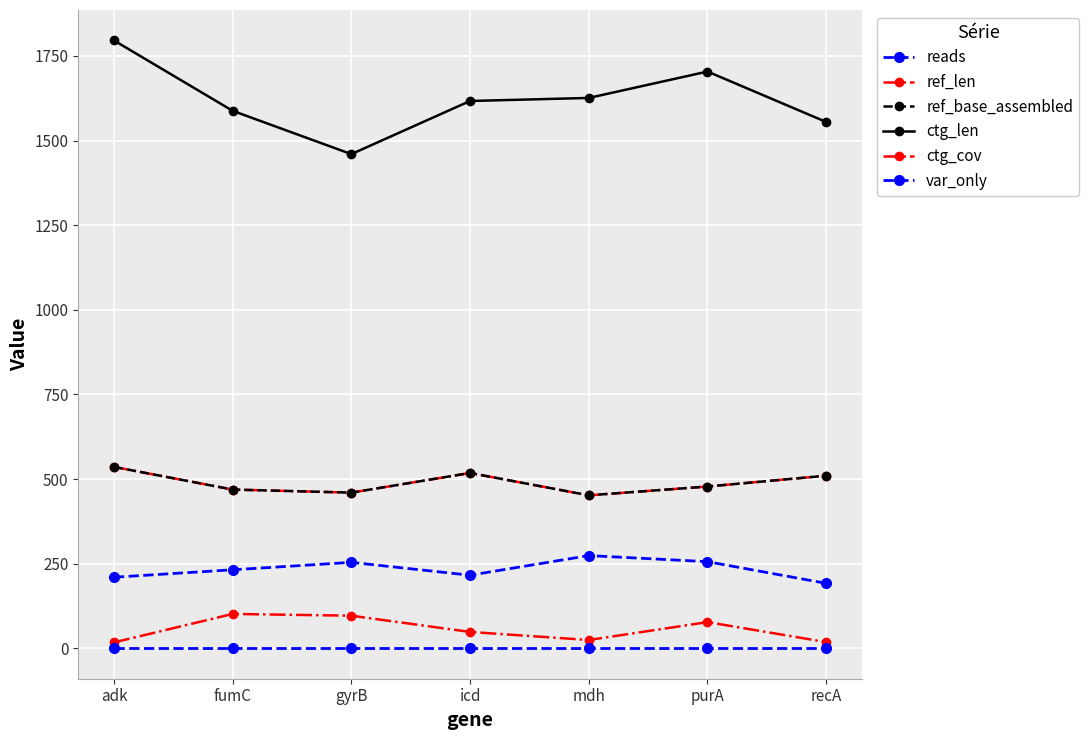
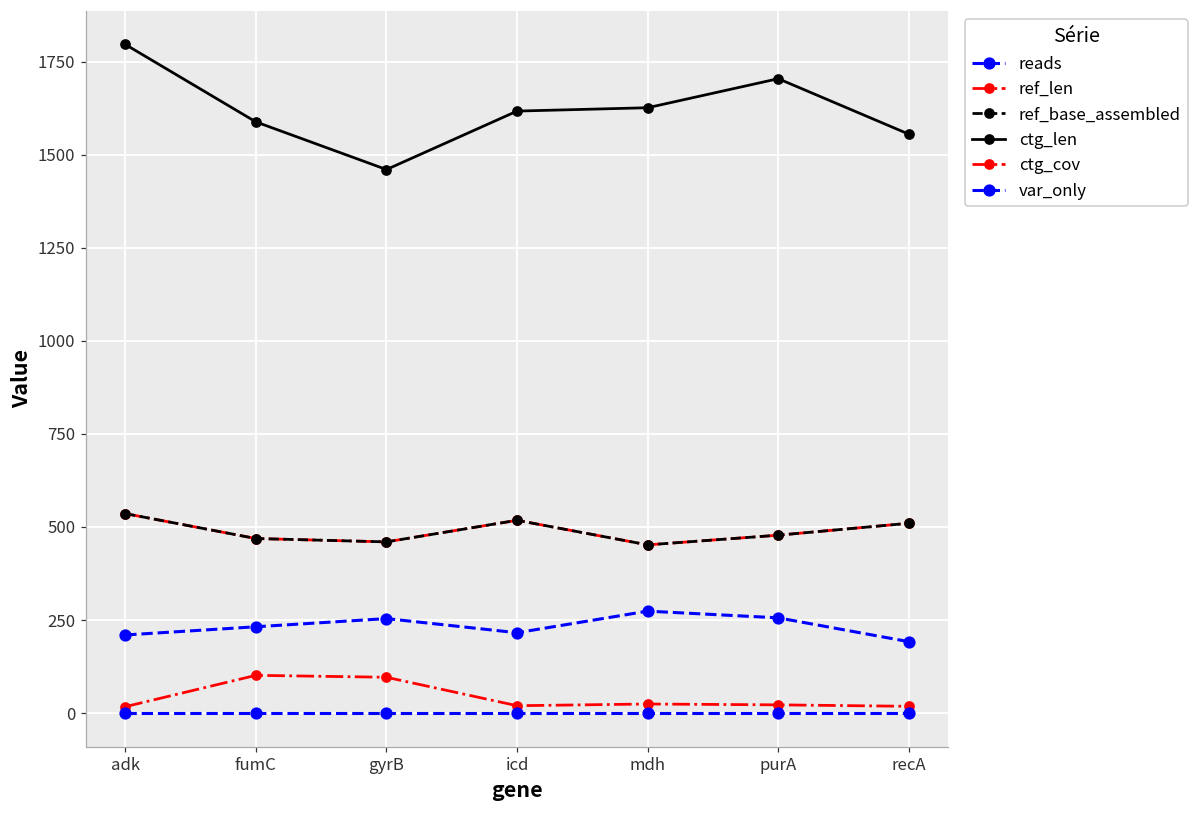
ctg_cov, icd: 50 -> 20
ctg_cov, purA: 80 -> 20
